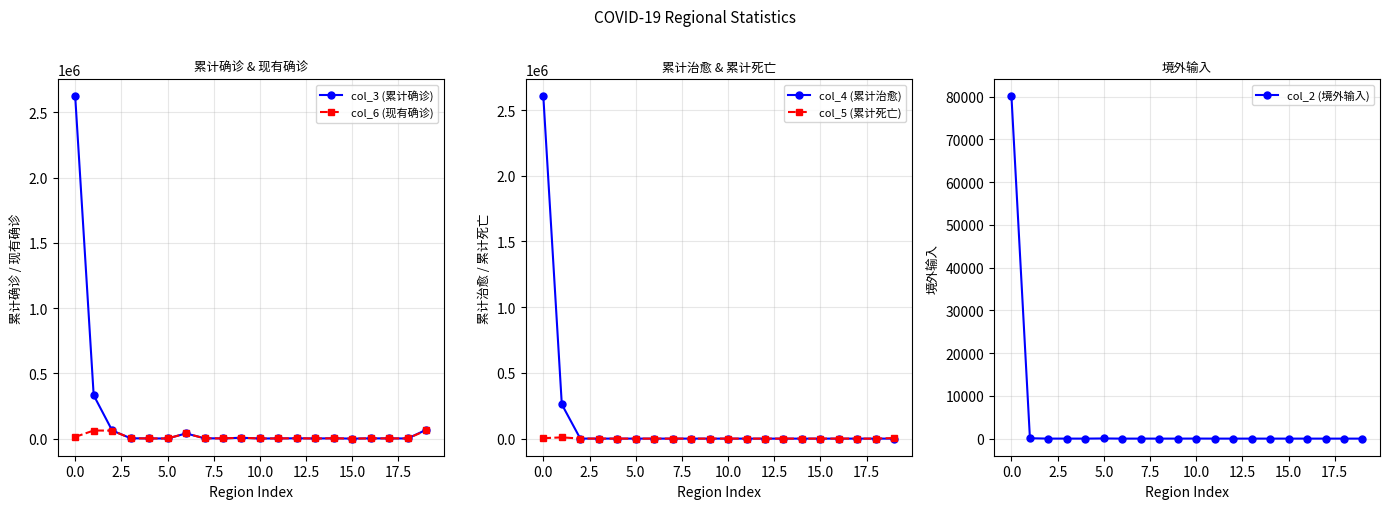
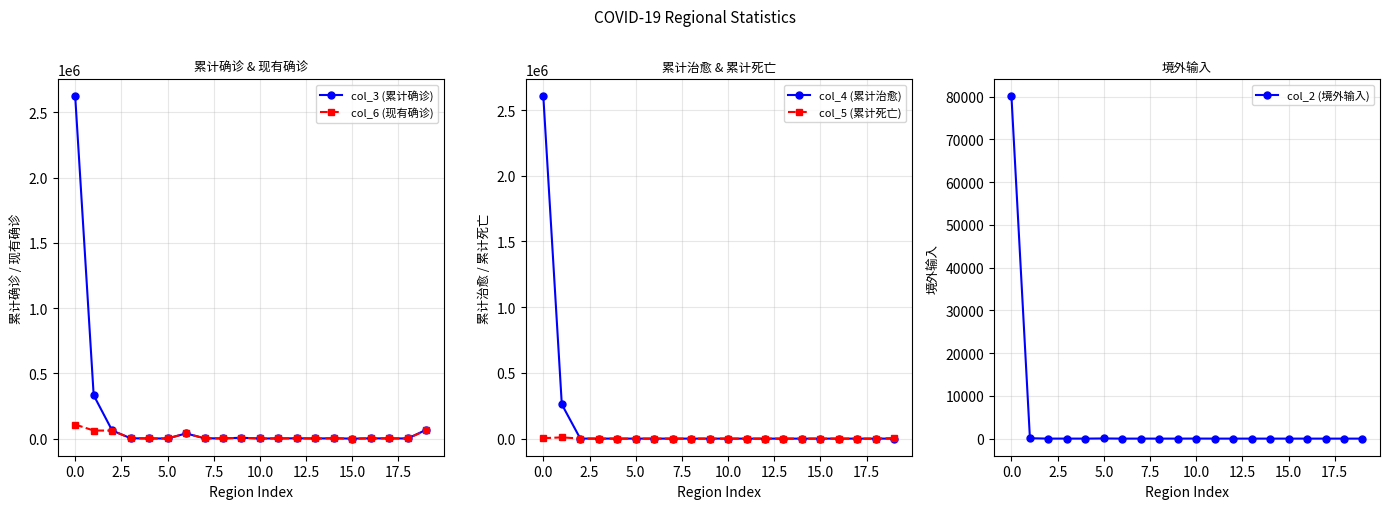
累计确诊 & 现有确诊, col_6 (现有确诊), 0.0: 10000 -> 110000
